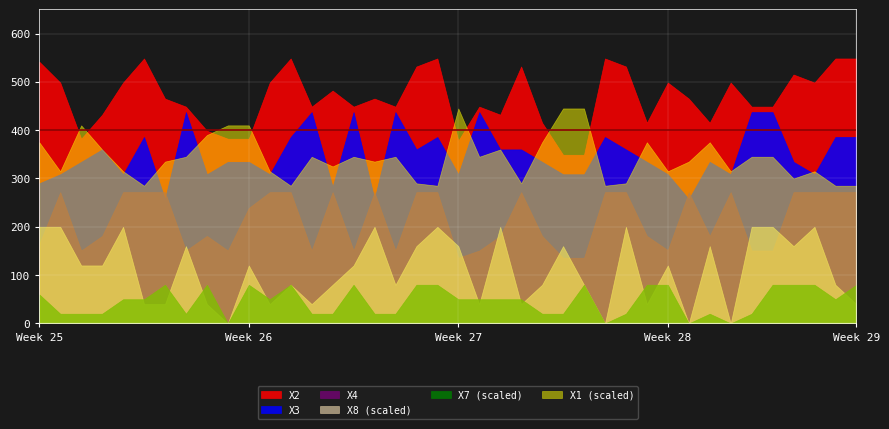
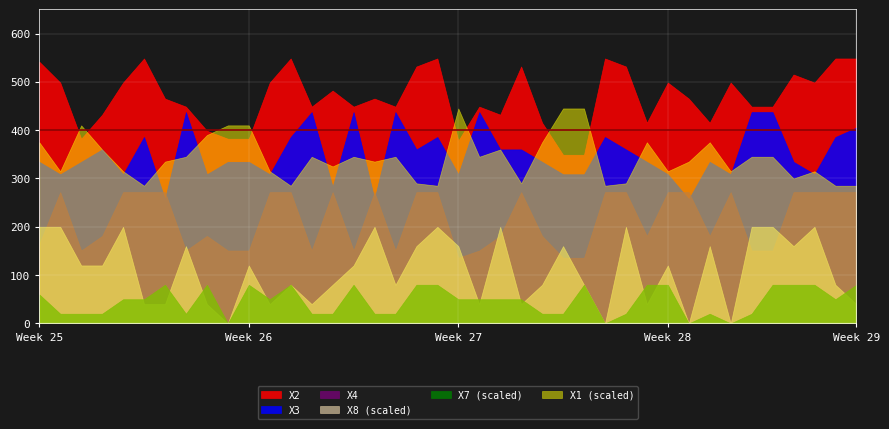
X3, Week 25: 290 -> 330
X4, Week 26: 240 -> 150
X4, Week 28: 150 -> 270
X3, Week 29: 390 -> 410
